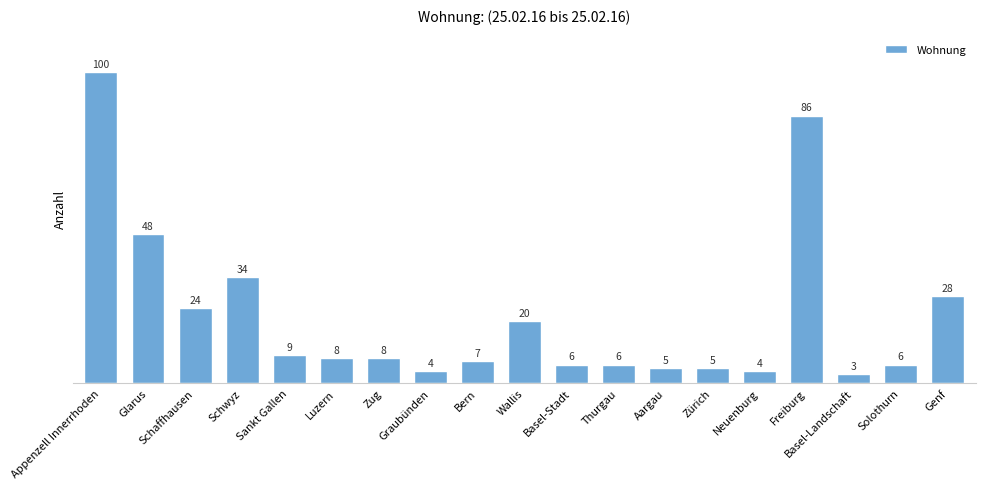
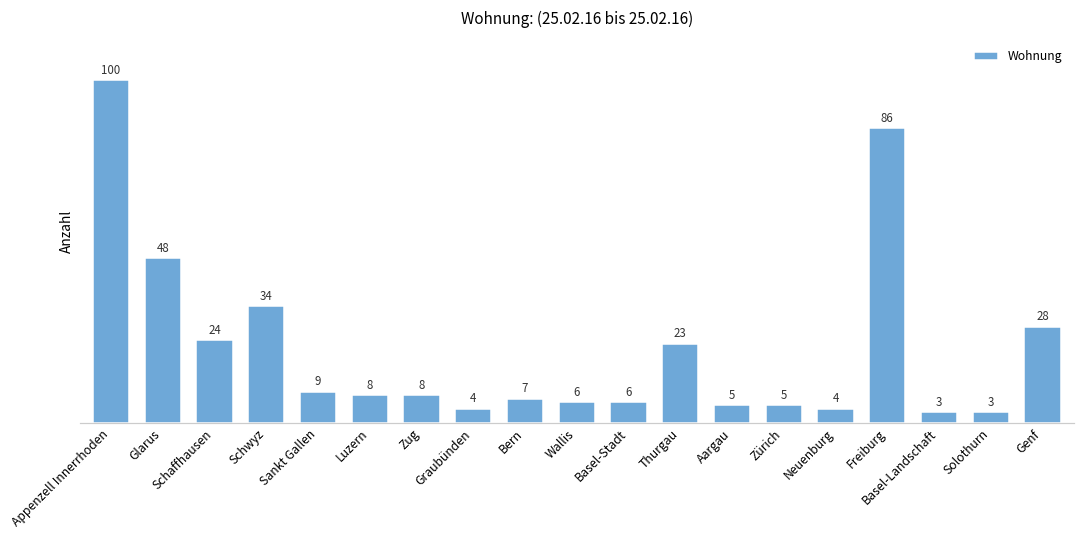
Wallis: 20 -> 6
Thurgau: 6 -> 23
Solothurn: 6 -> 3
